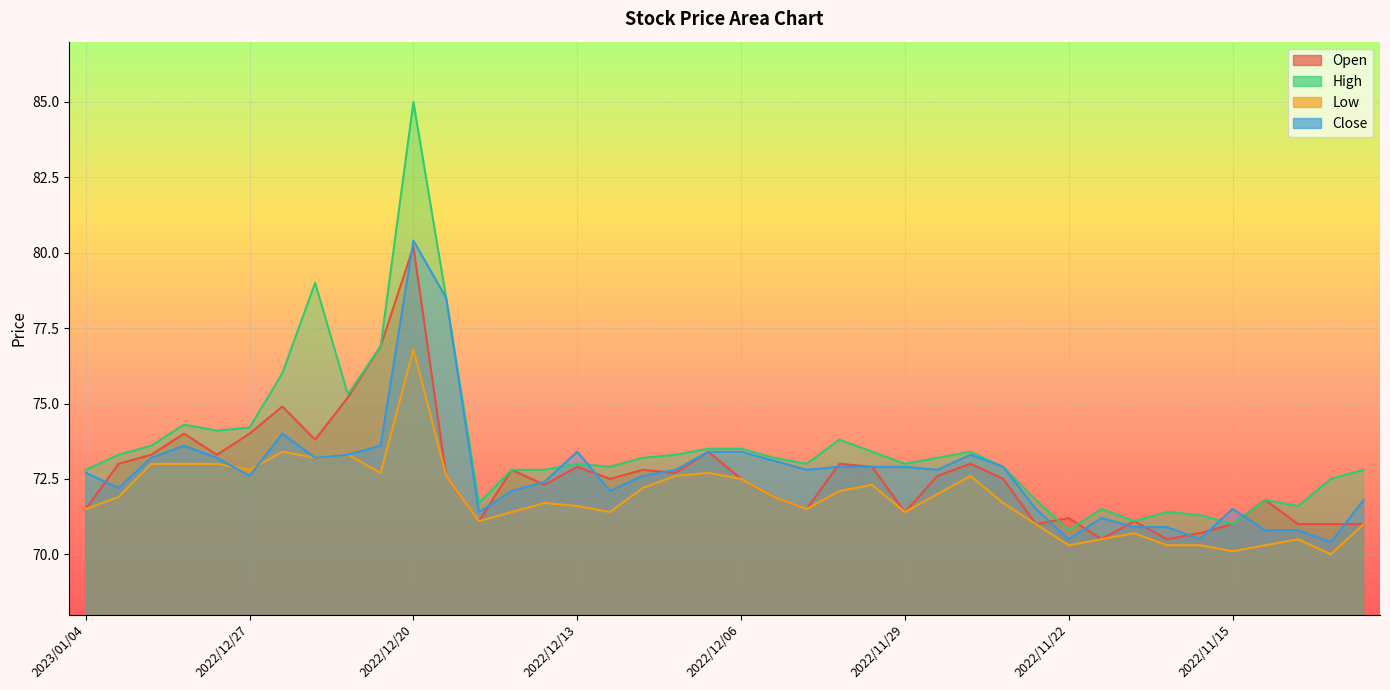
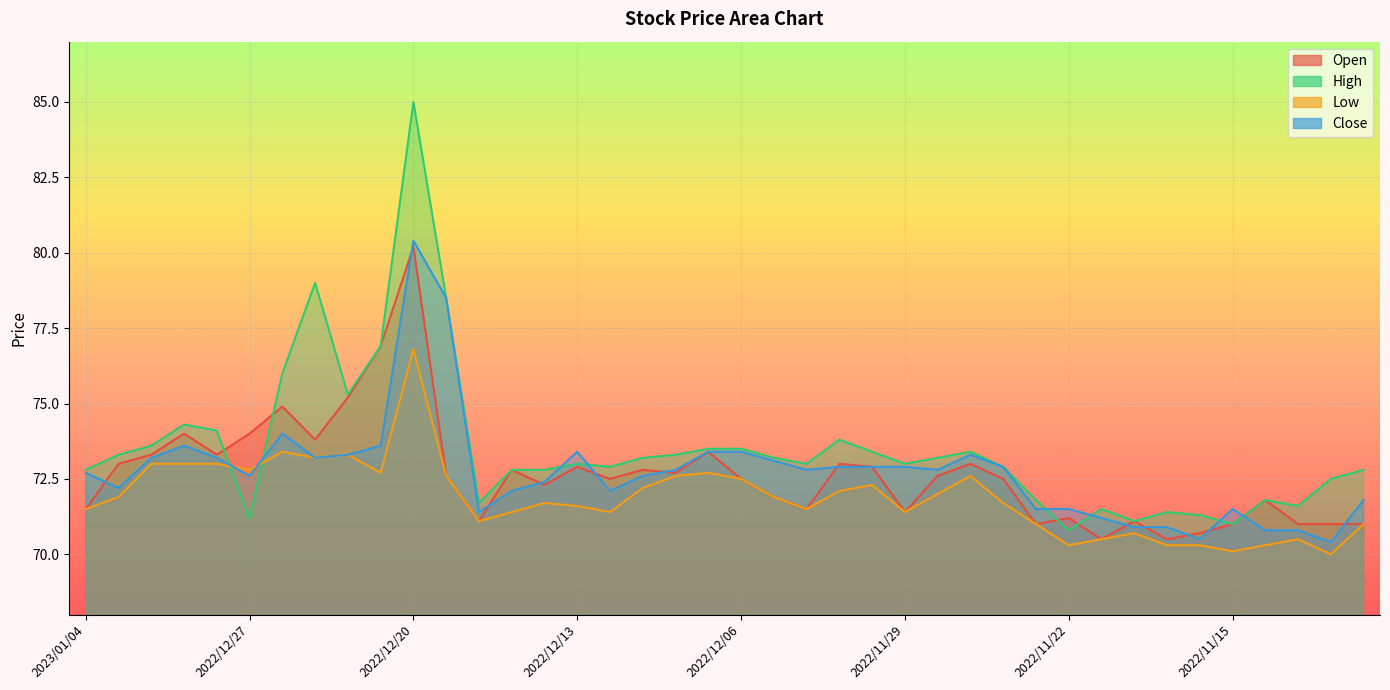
High, 2022/12/27: 74.2 -> 71.2
Close, 2022/11/22: 70.5 -> 71.5
